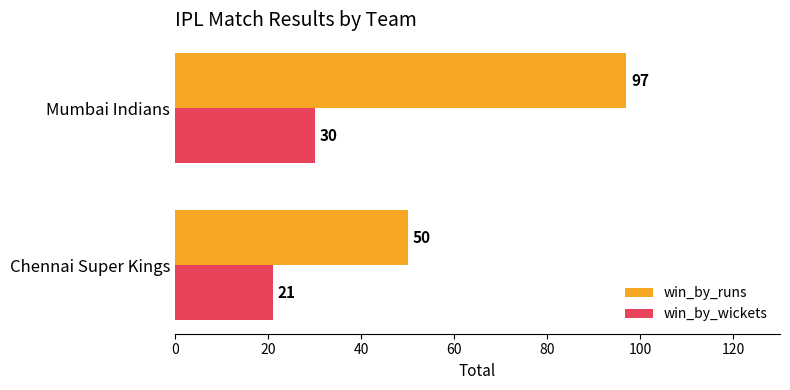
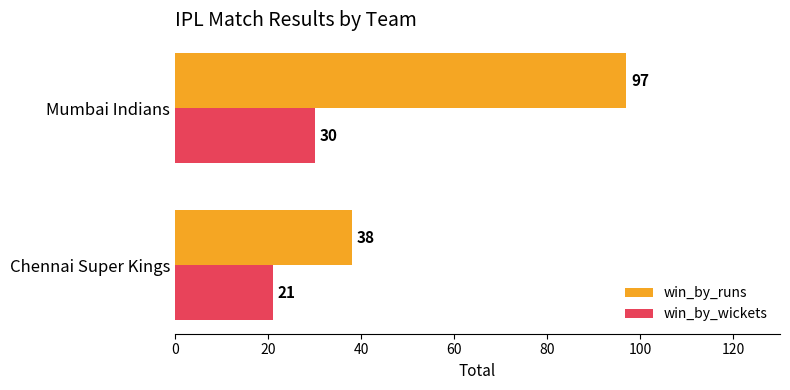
win_by_runs, Chennai Super Kings: 50 -> 38
